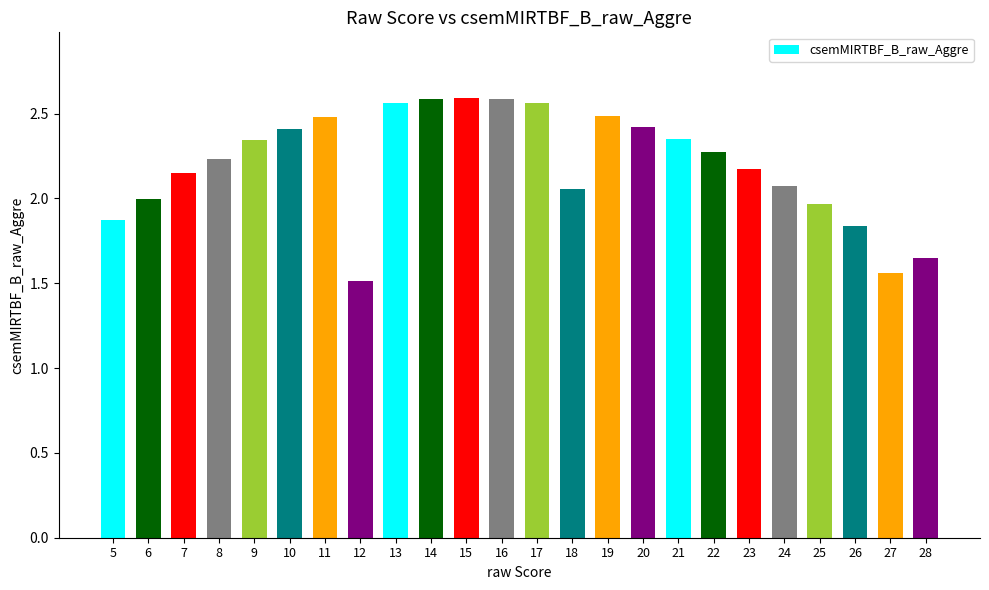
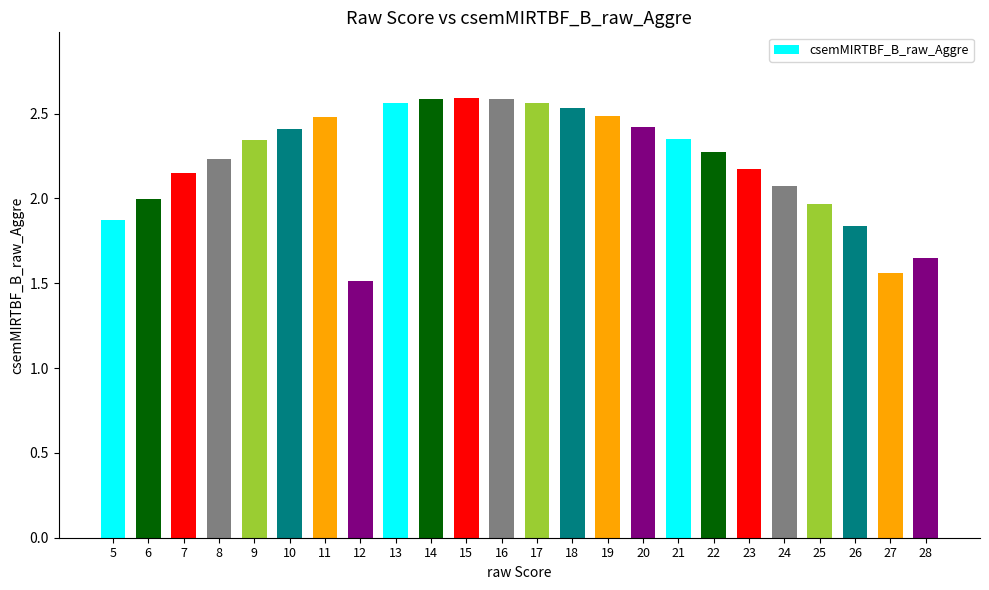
18: 2.06 -> 2.53
